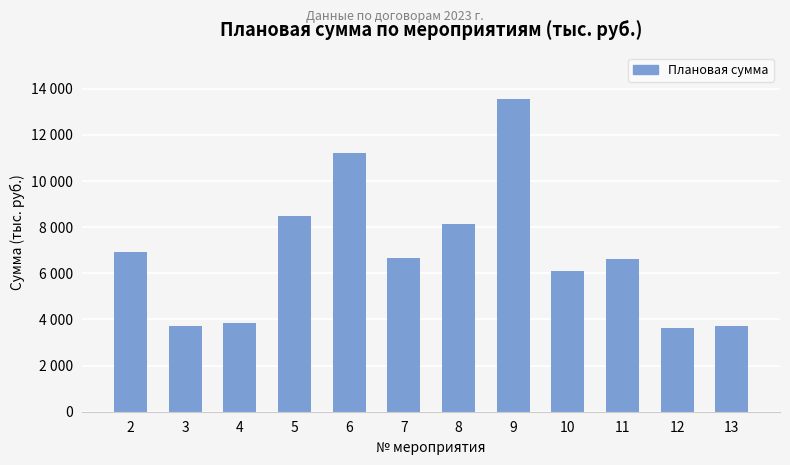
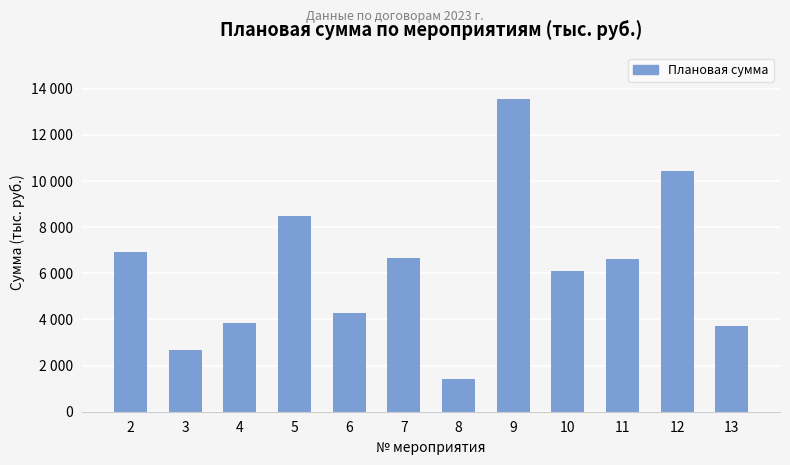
3: 3700 -> 2700
6: 11200 -> 4300
8: 8100 -> 1400
12: 3600 -> 10400
